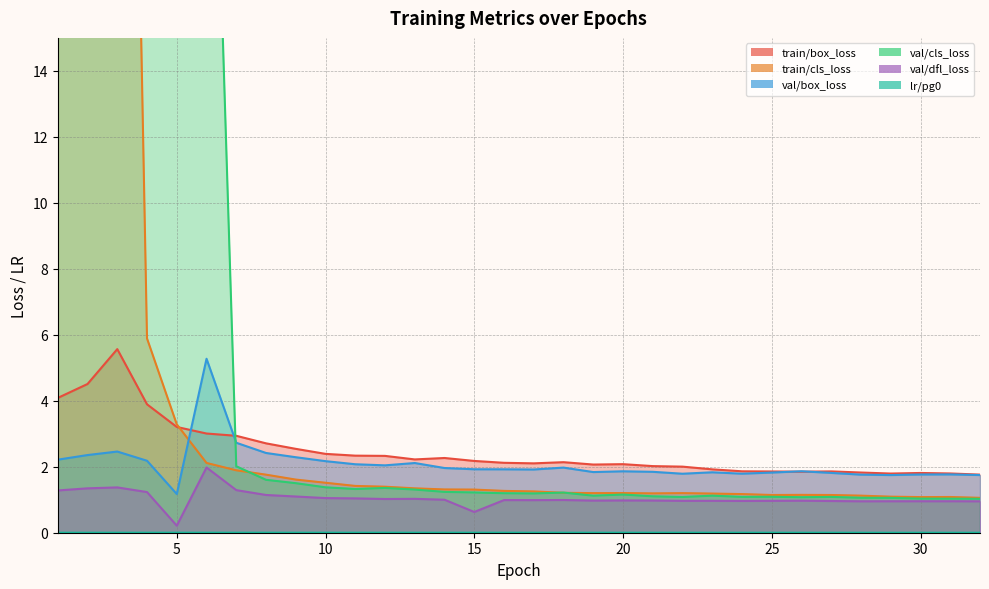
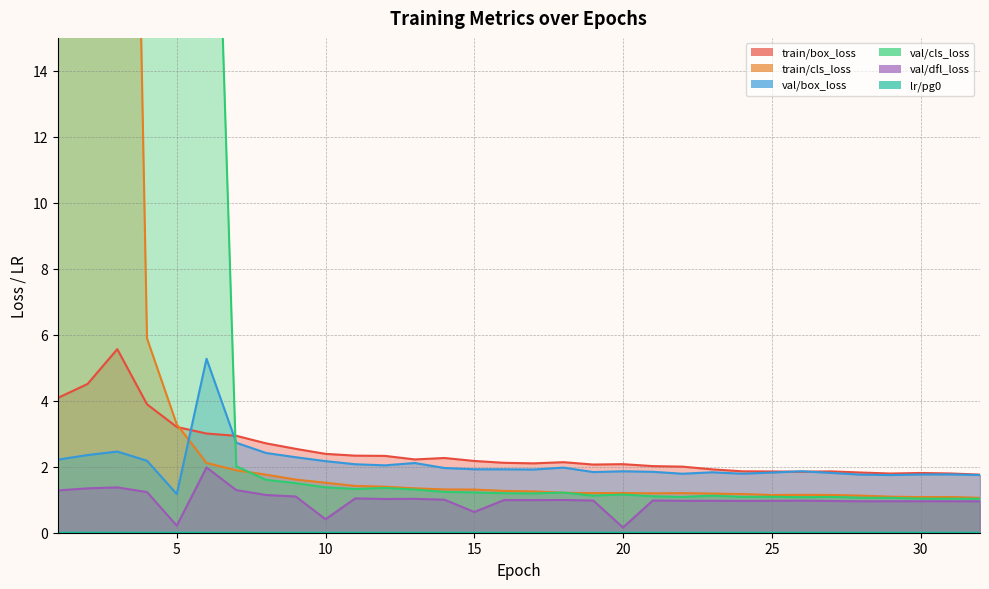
val/dfl_loss, 10: 1.1 -> 0.4
val/dfl_loss, 20: 1.0 -> 0.2
